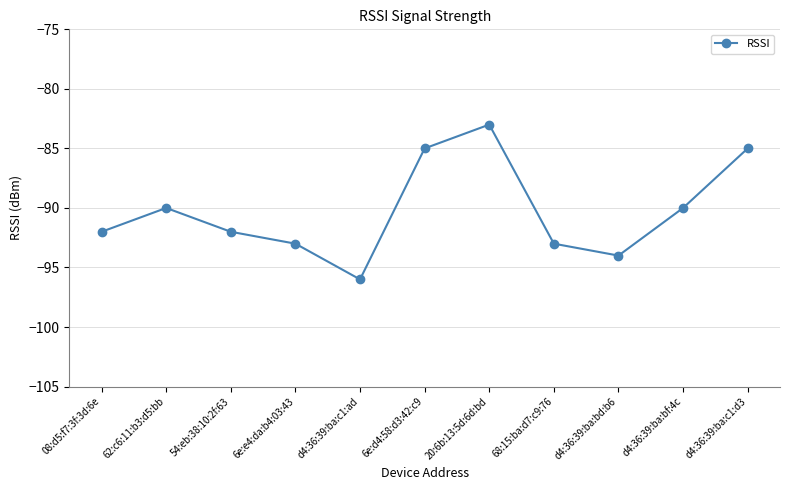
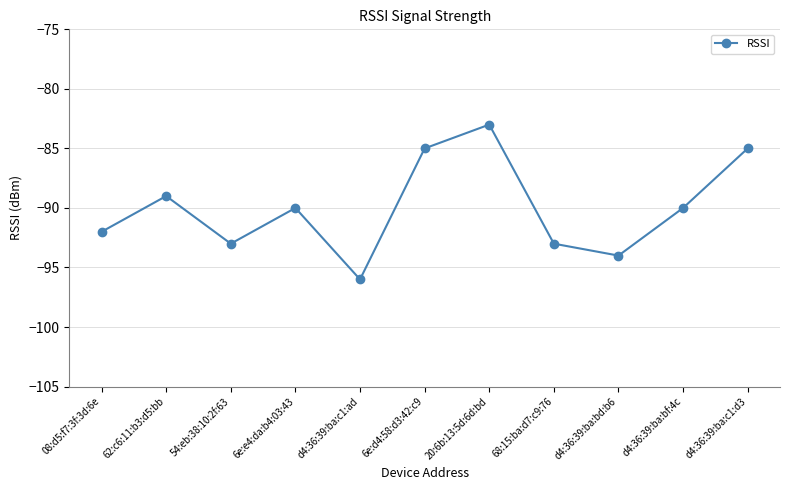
62:c6:11:b3:d5:bb: -90 -> -89
54:eb:38:10:2f:63: -92 -> -93
6e:e4:da:b4:03:43: -93 -> -90
